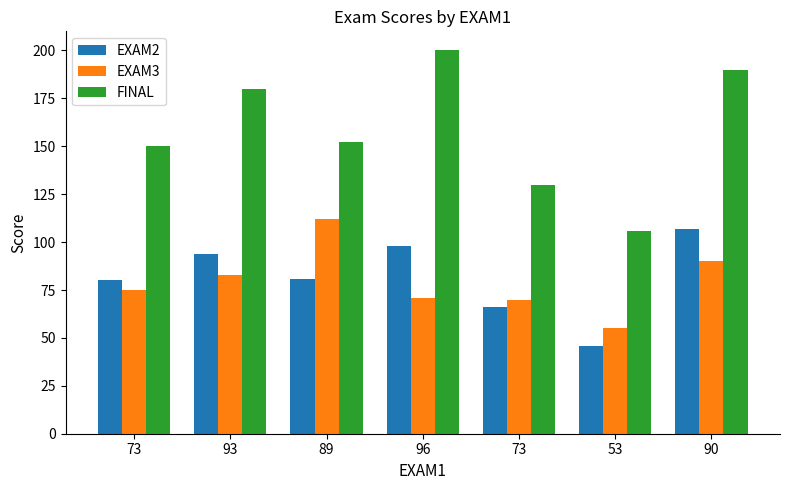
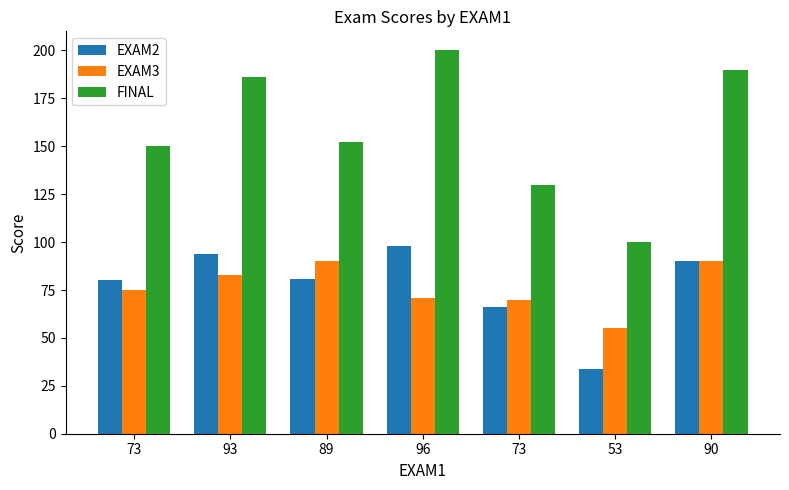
FINAL, 93: 180 -> 186
EXAM3, 89: 112 -> 90
EXAM2, 53: 46 -> 34
FINAL, 53: 106 -> 100
EXAM2, 90: 107 -> 90
